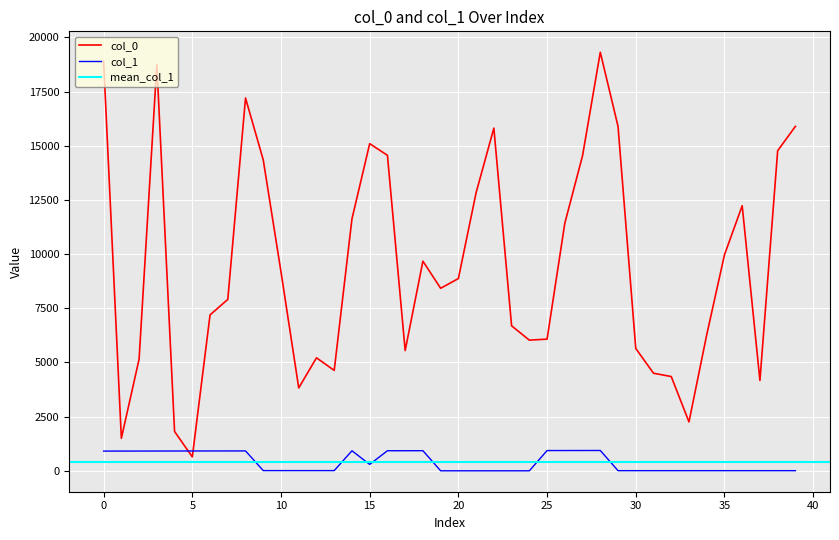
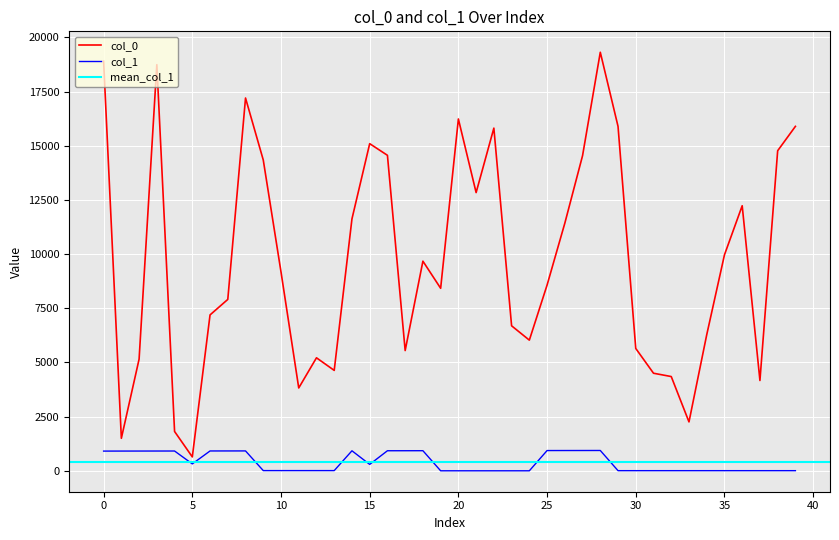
col_1, 5: 900 -> 300
col_0, 20: 8900 -> 16200
col_0, 25: 6100 -> 8600
